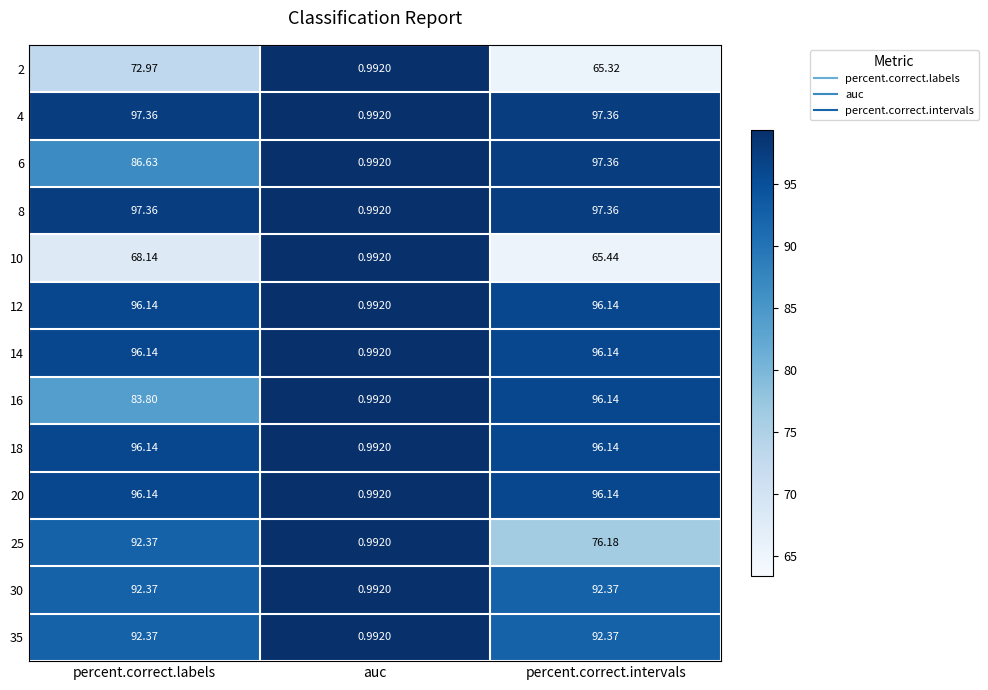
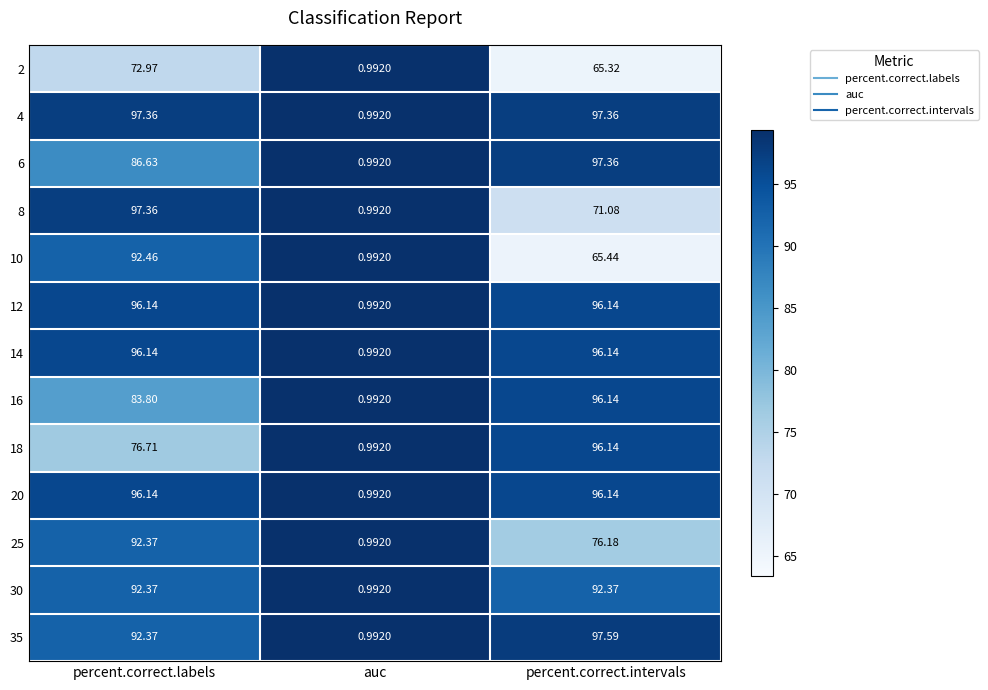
8, percent.correct.intervals: 97.36 -> 71.08
10, percent.correct.labels: 68.14 -> 92.46
18, percent.correct.labels: 96.14 -> 76.71
35, percent.correct.intervals: 92.37 -> 97.59
